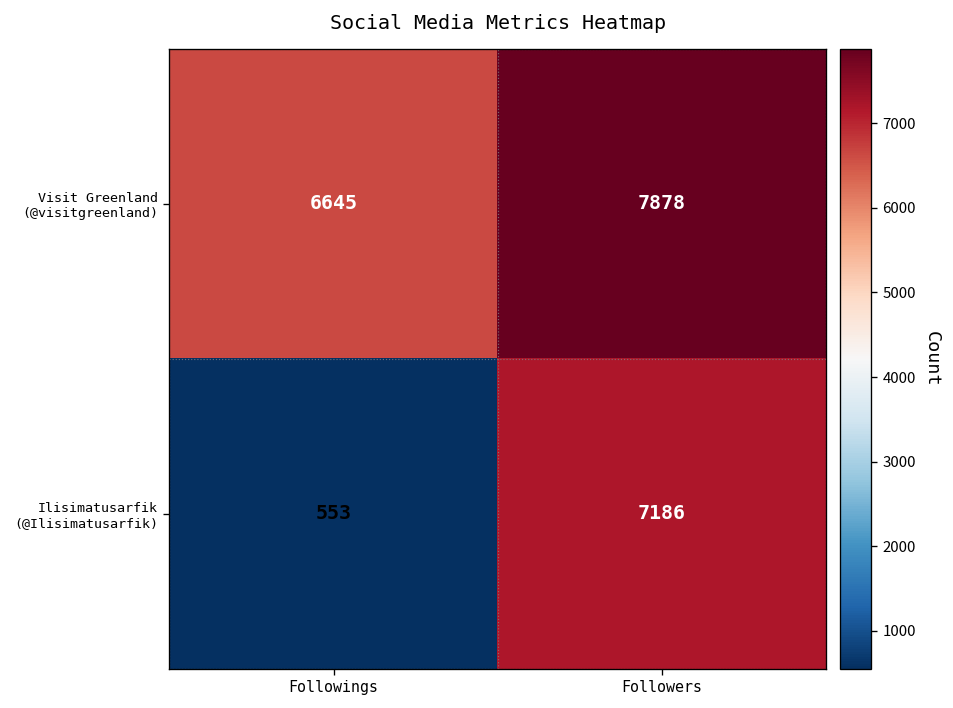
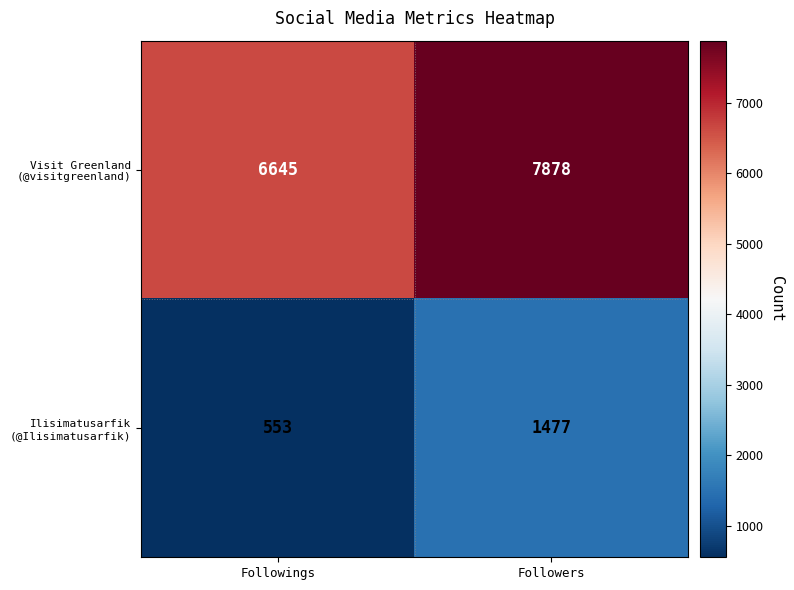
Ilisimatusarfik (@Ilisimatusarfik), Followers: 7186 -> 1477
